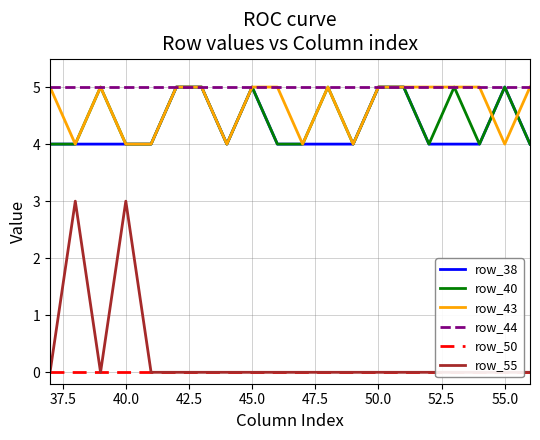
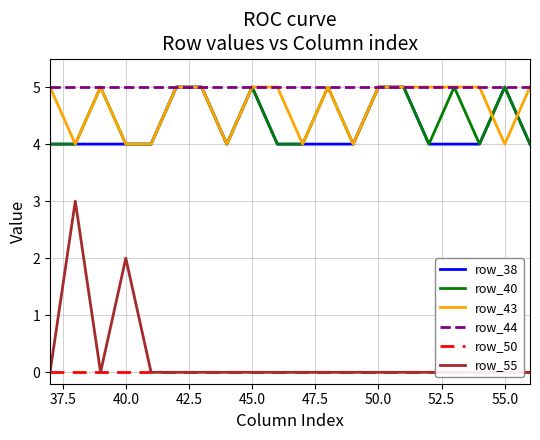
row_55, 40.0: 3 -> 2
